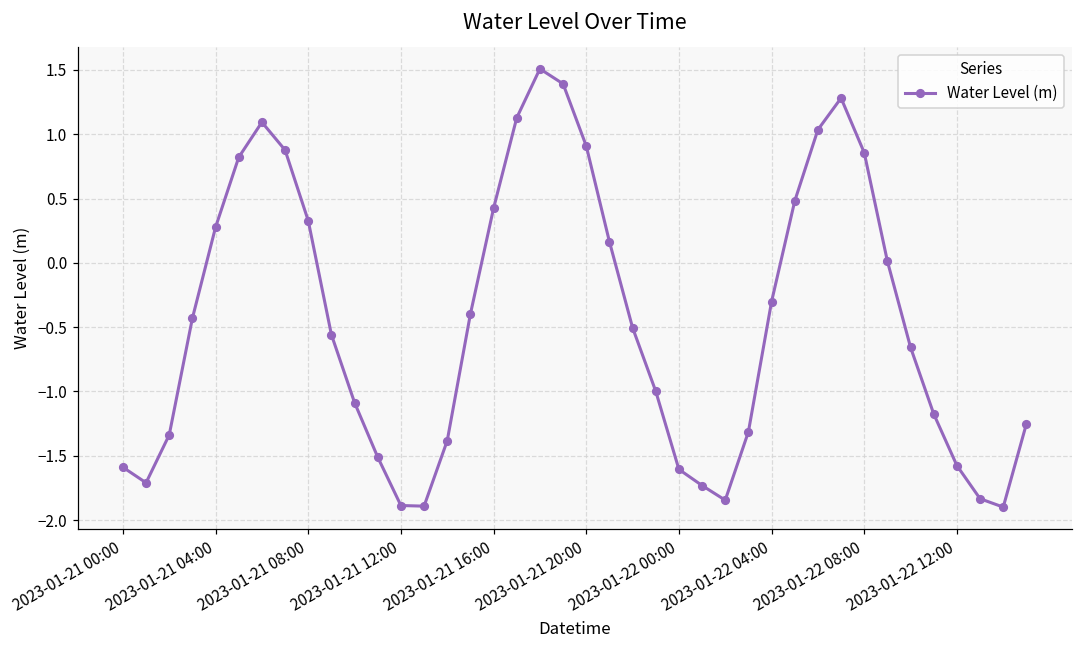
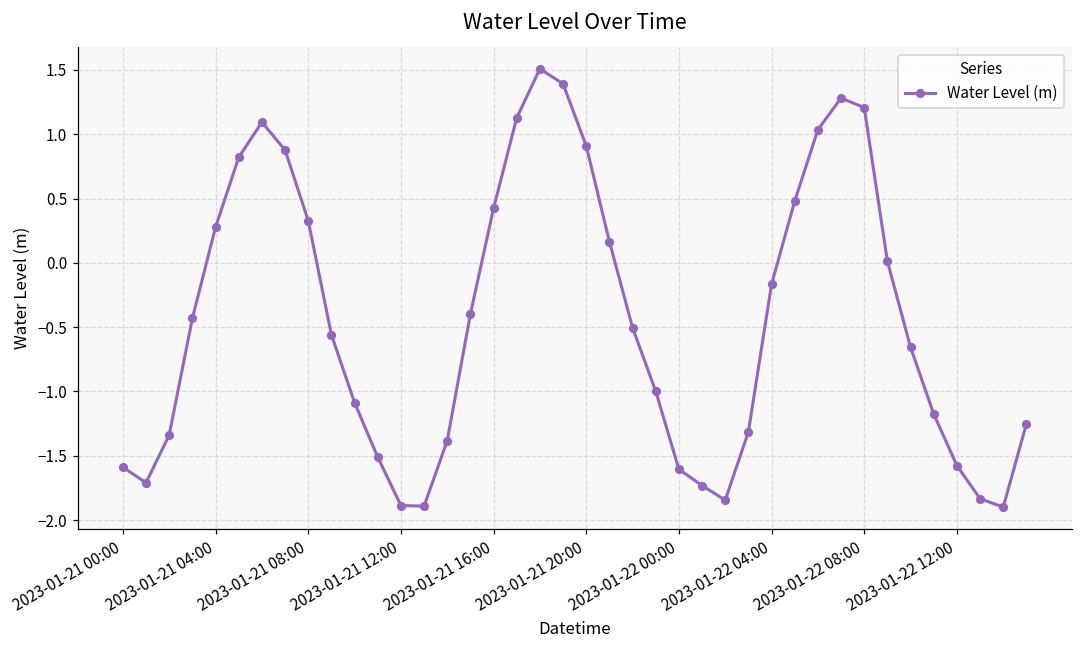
2023-01-22 04:00: -0.30 -> -0.17
2023-01-22 08:00: 0.86 -> 1.21
